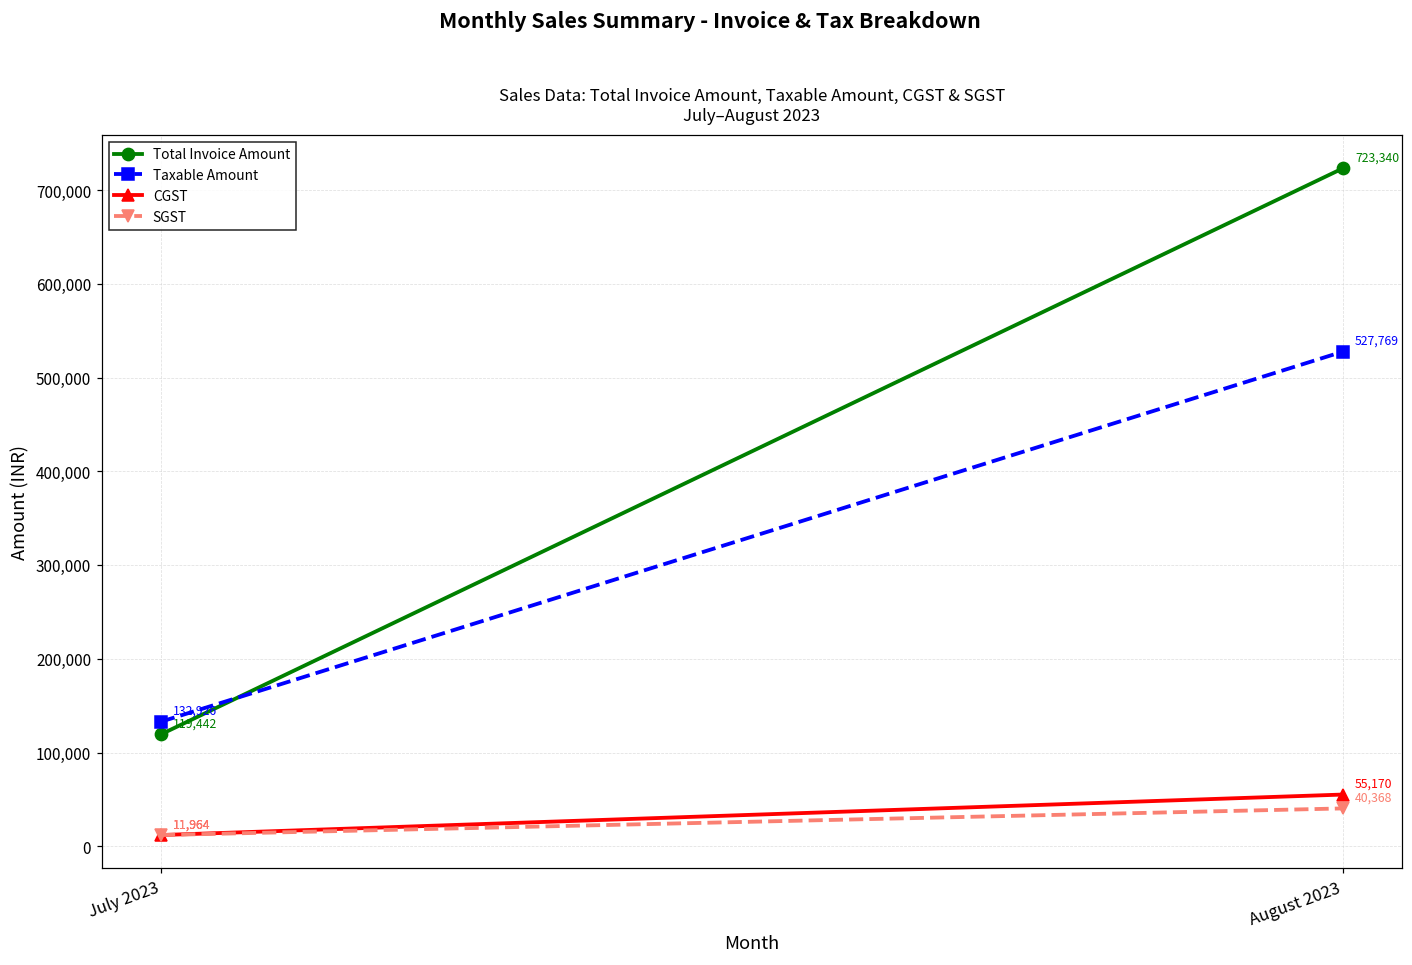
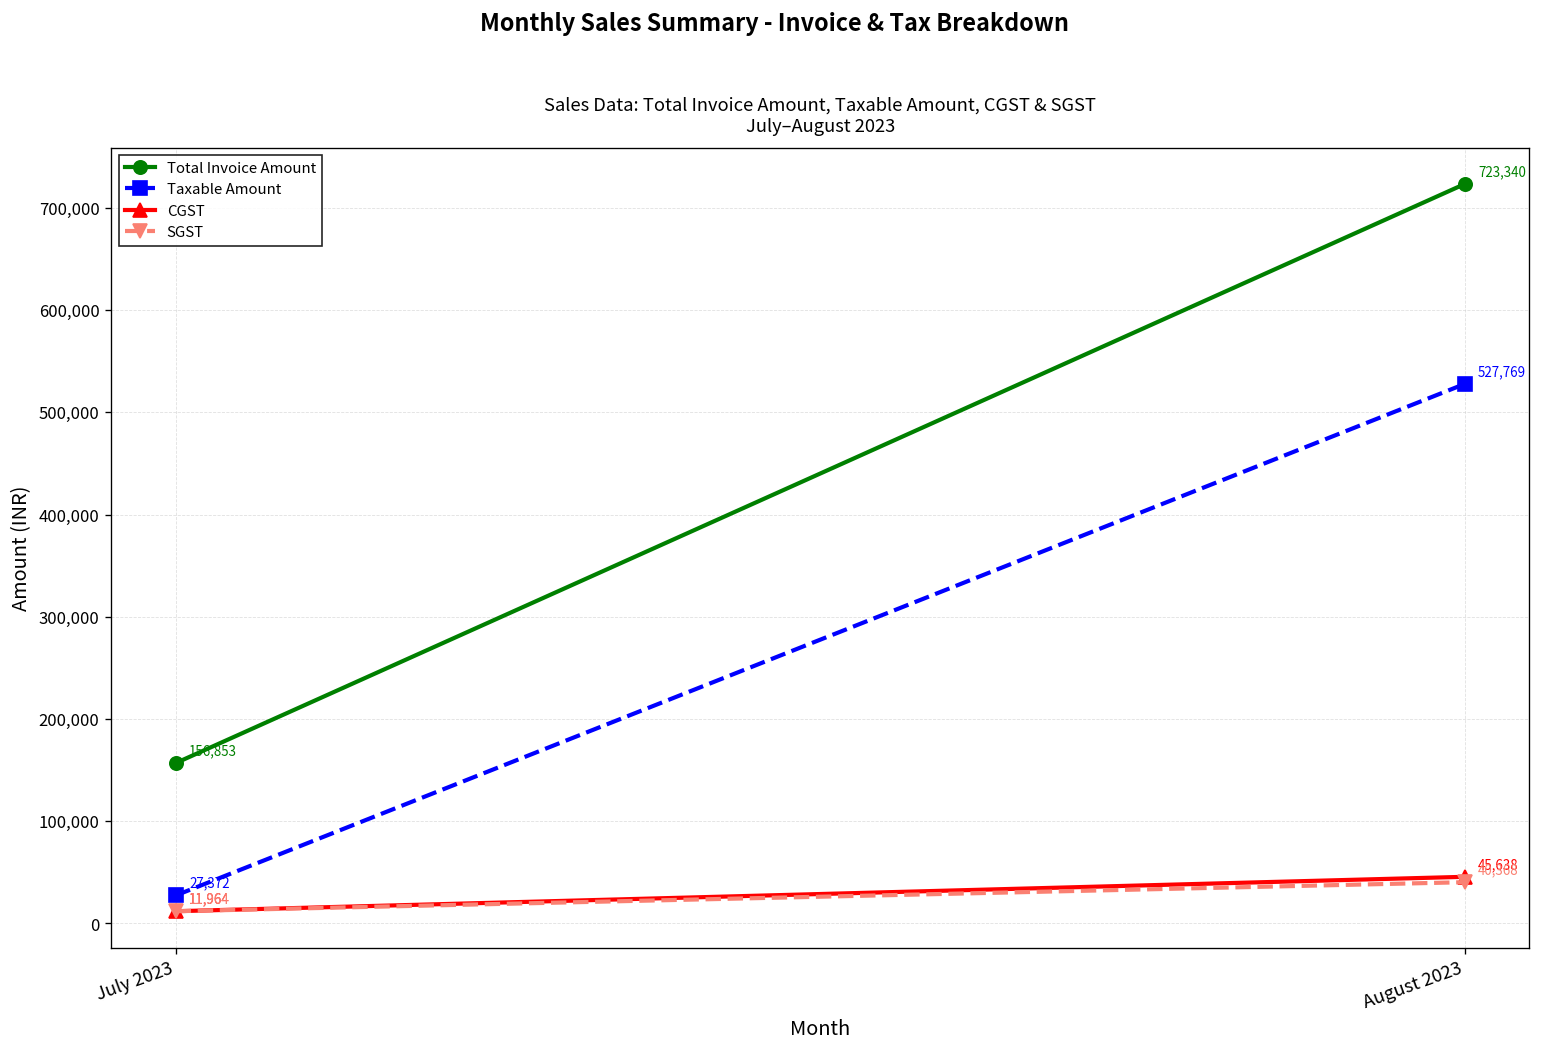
Total Invoice Amount, July 2023: 119,442 -> 156,853
Taxable Amount, July 2023: 132,926 -> 27,372
CGST, August 2023: 55,170 -> 45,638
